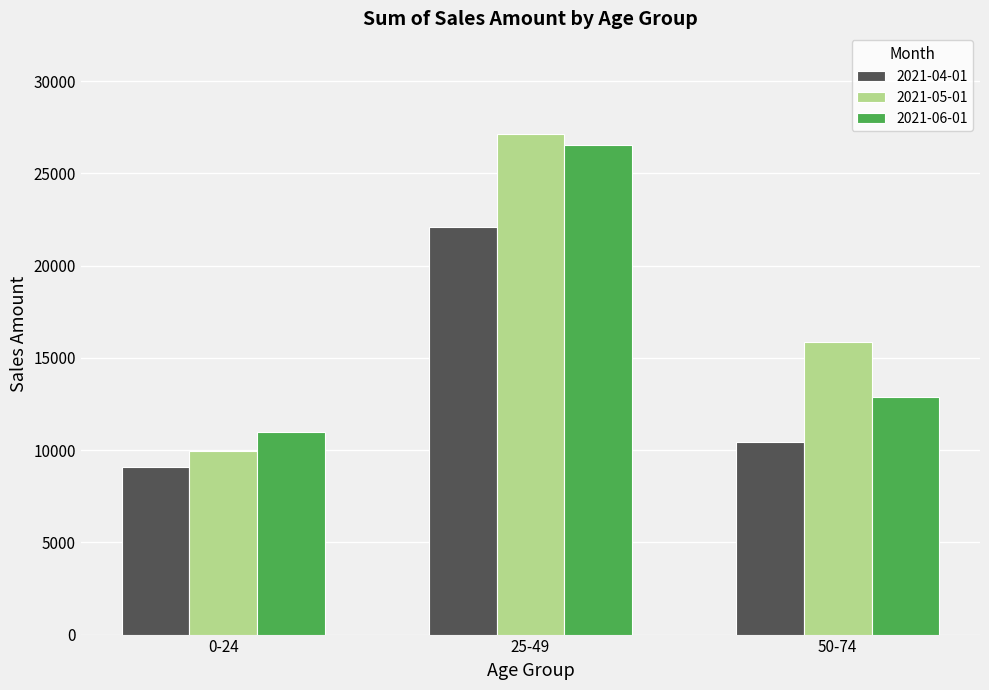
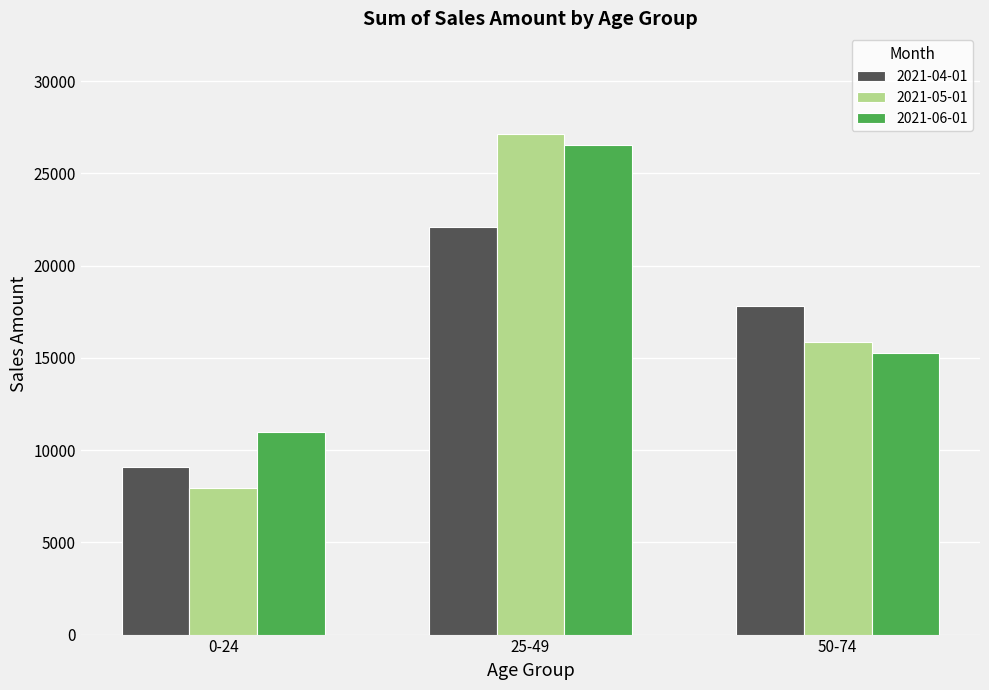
2021-05-01, 0-24: 10000 -> 7900
2021-04-01, 50-74: 10400 -> 17800
2021-06-01, 50-74: 12900 -> 15200
